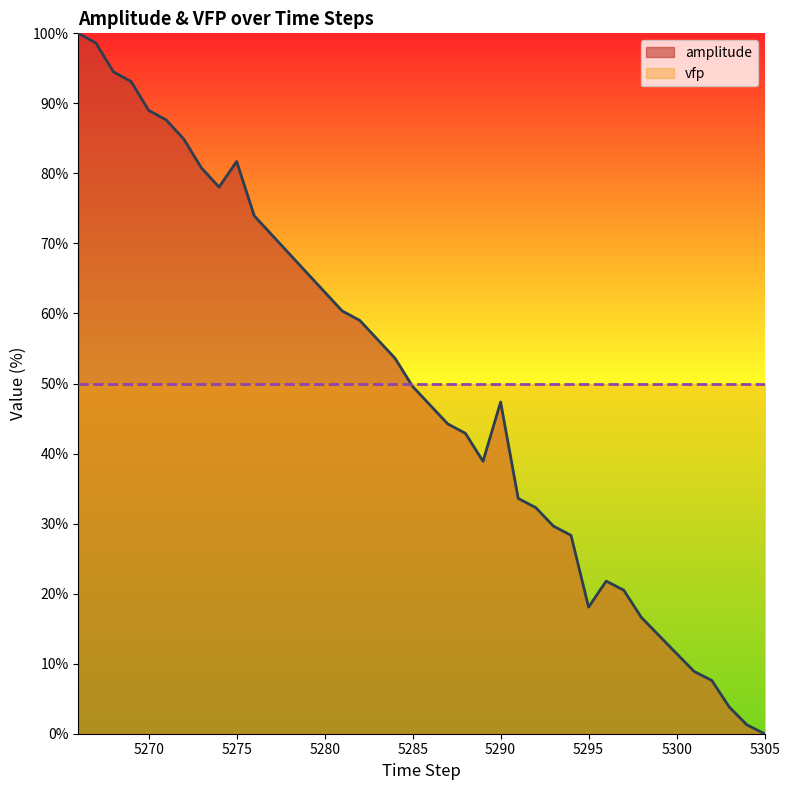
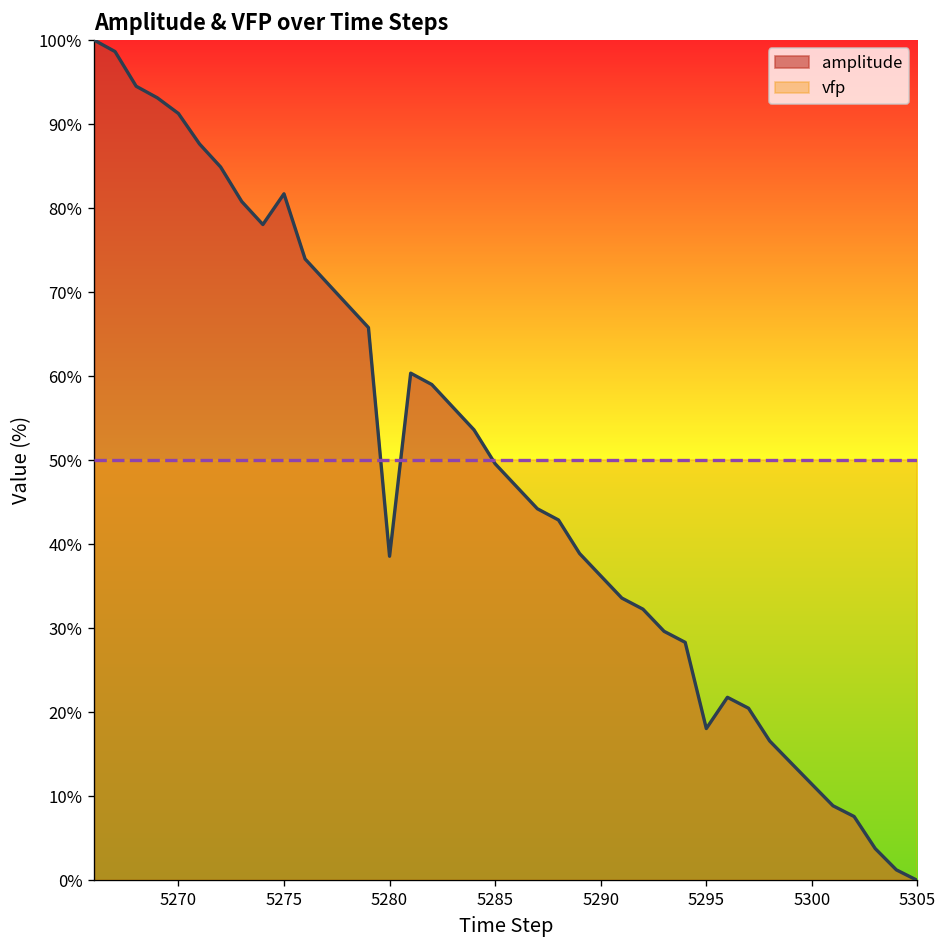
amplitude, 5270: 89% -> 91%
amplitude, 5280: 63% -> 39%
amplitude, 5290: 47% -> 36%
